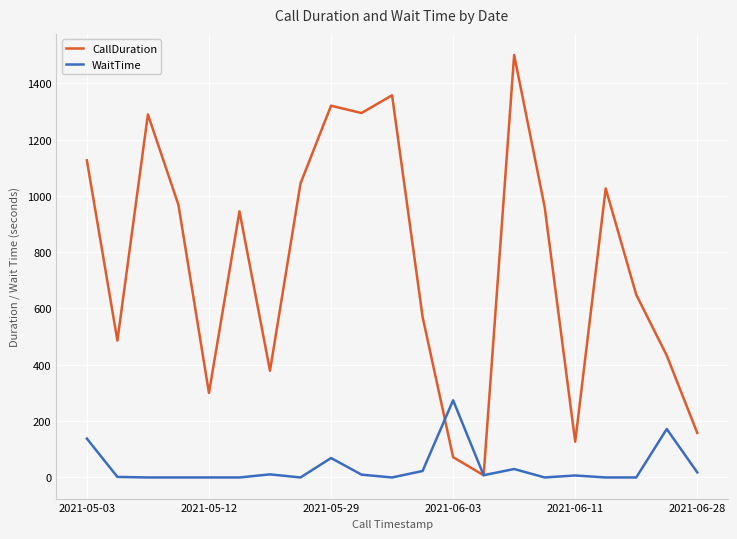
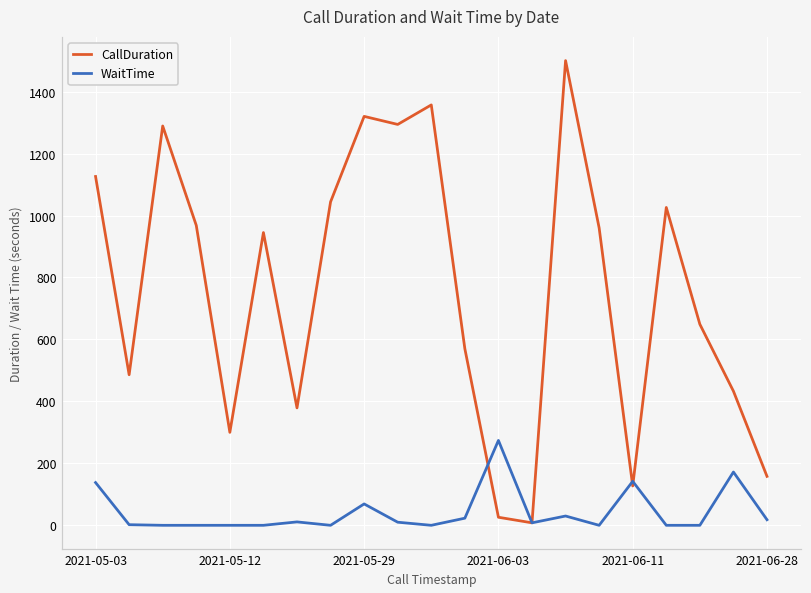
CallDuration, 2021-06-03: 70 -> 30
WaitTime, 2021-06-11: 10 -> 140
